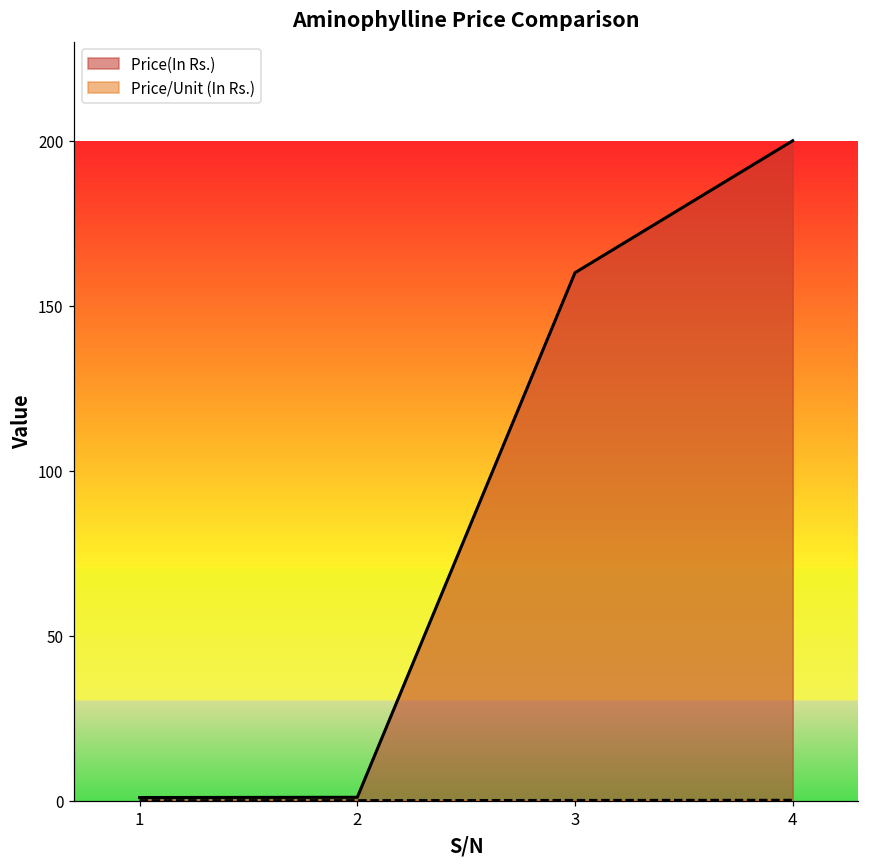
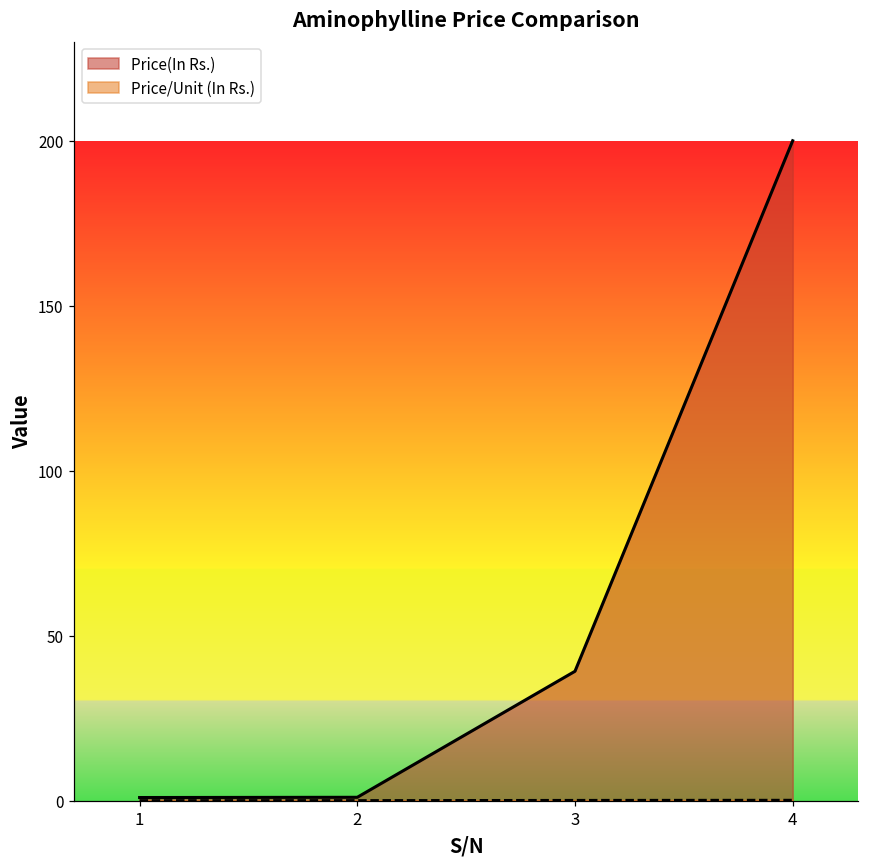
Price(In Rs.), 3: 160 -> 39
